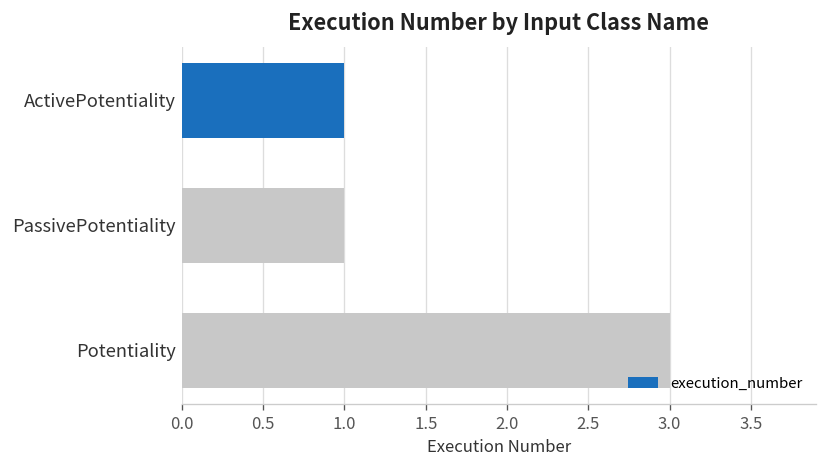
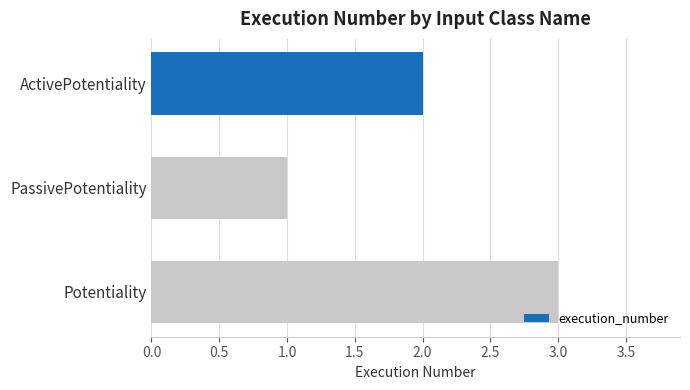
ActivePotentiality: 1 -> 2
